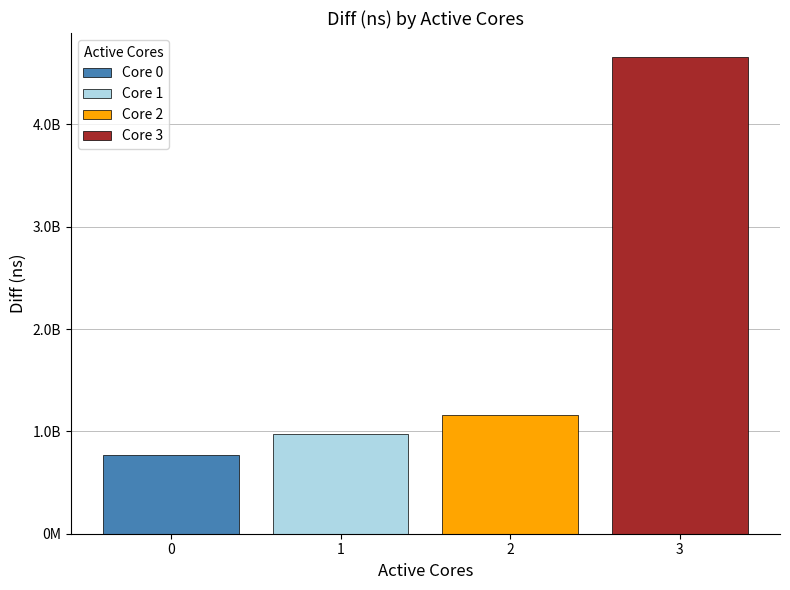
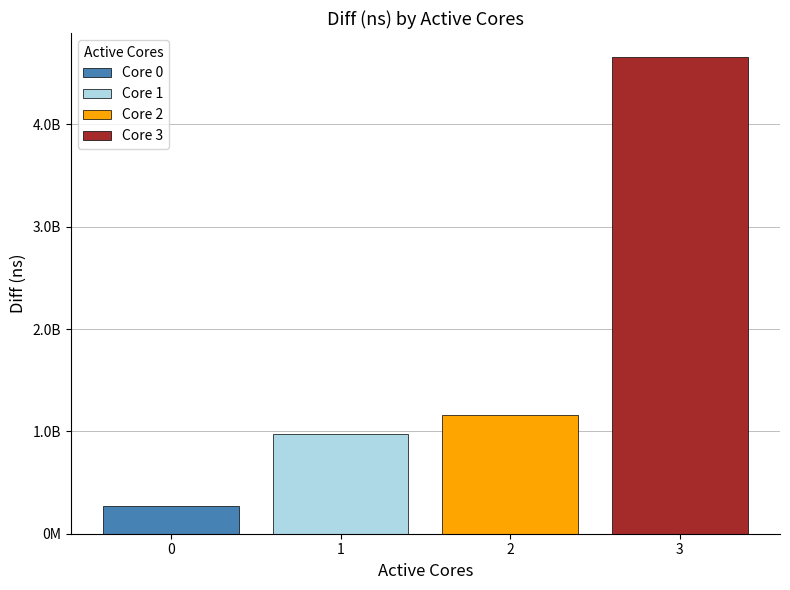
0: 770000000 -> 270000000
